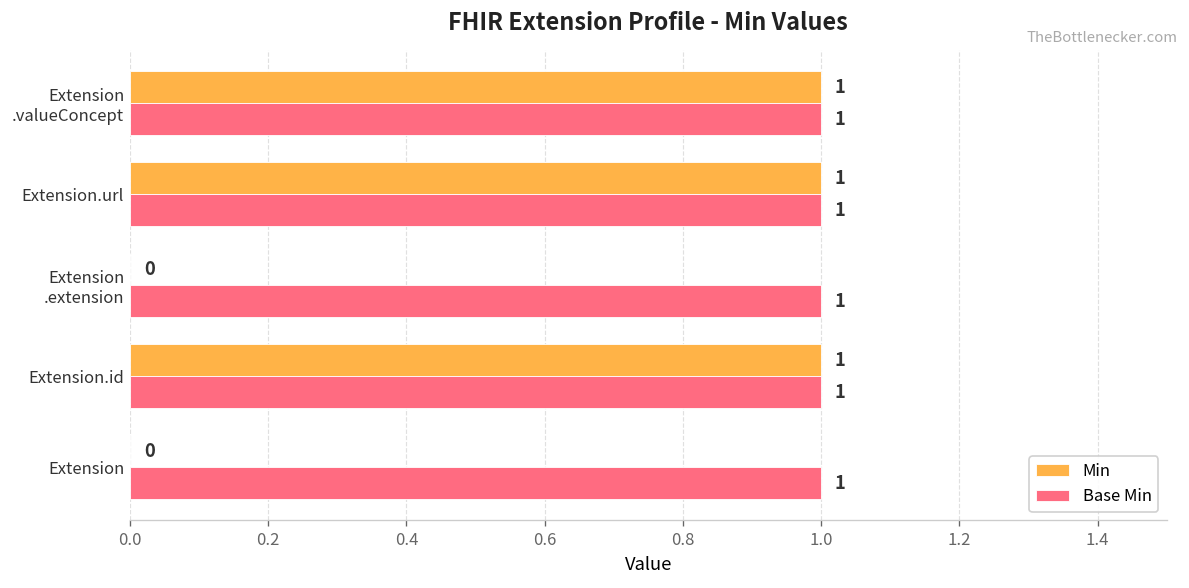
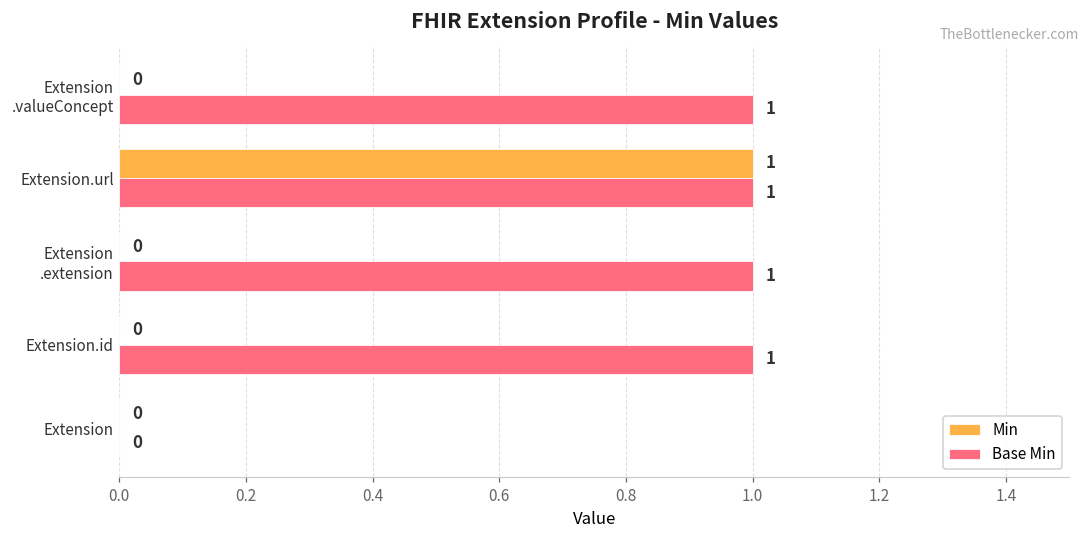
Min, Extension .valueConcept: 1 -> 0
Min, Extension.id: 1 -> 0
Base Min, Extension: 1 -> 0
